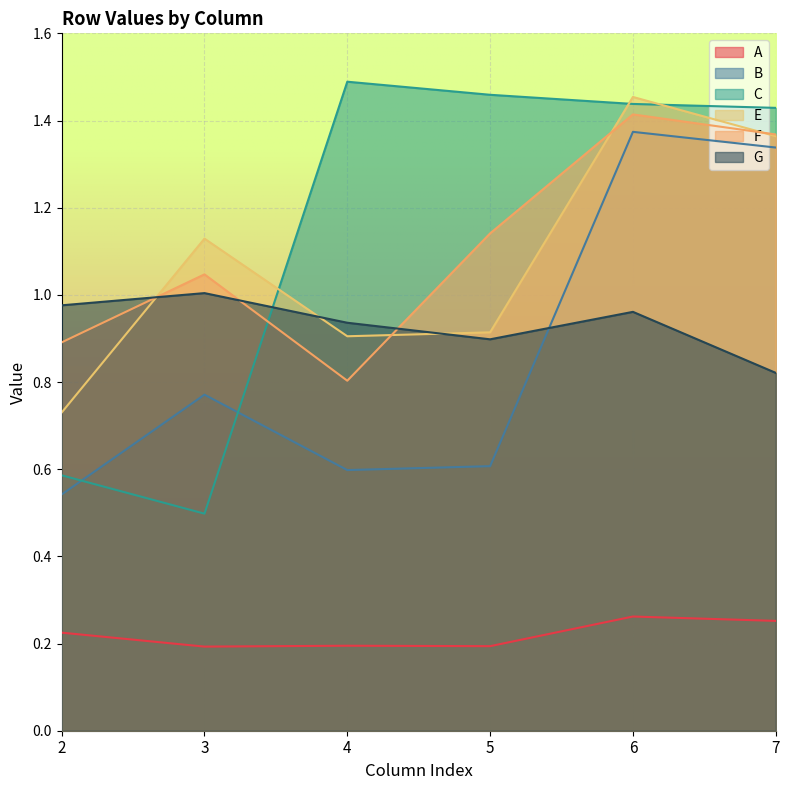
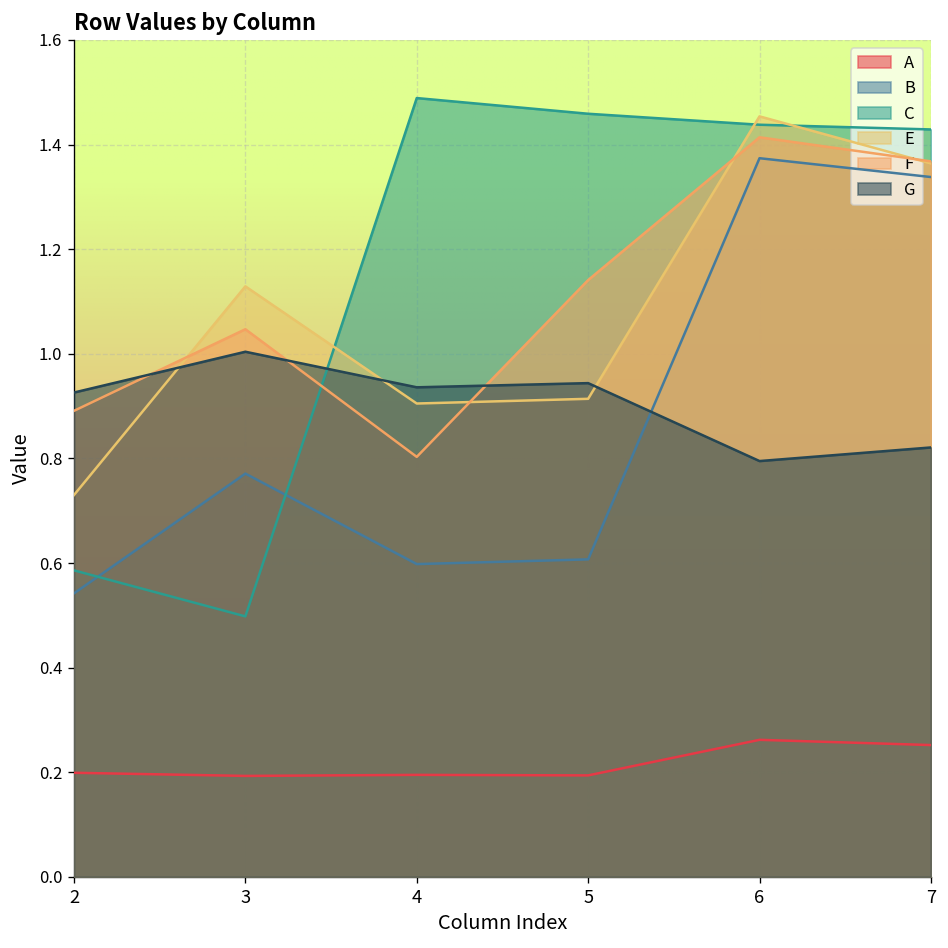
A, 2: 0.23 -> 0.20
G, 2: 0.98 -> 0.93
G, 5: 0.90 -> 0.94
G, 6: 0.96 -> 0.80
